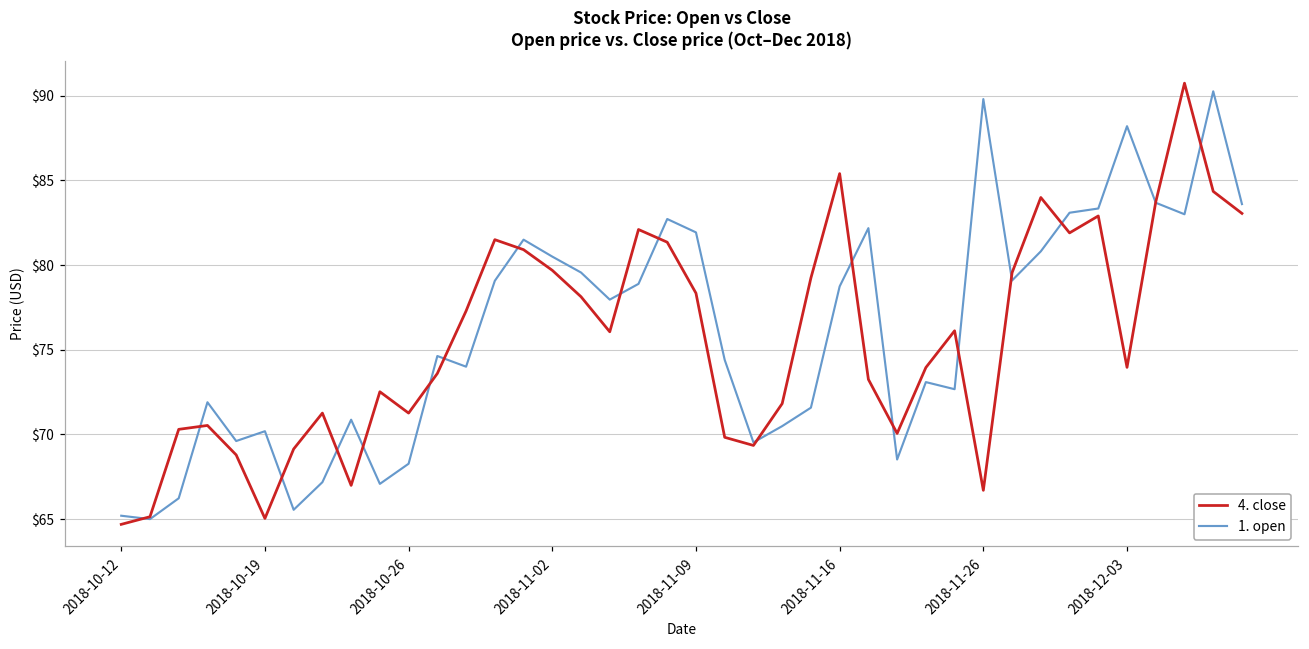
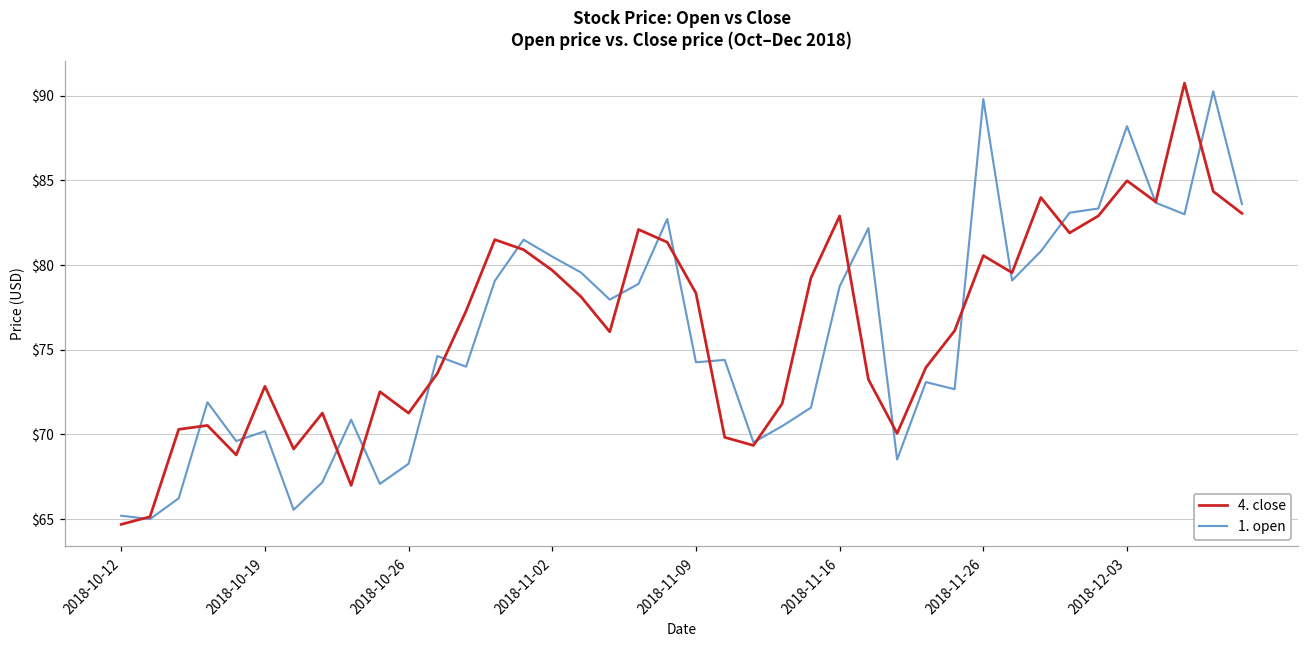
4. close, 2018-10-19: $65.0 -> $72.8
1. open, 2018-11-09: $81.9 -> $74.3
4. close, 2018-11-16: $85.4 -> $82.9
4. close, 2018-11-26: $66.7 -> $80.6
4. close, 2018-12-03: $74.0 -> $85.0
